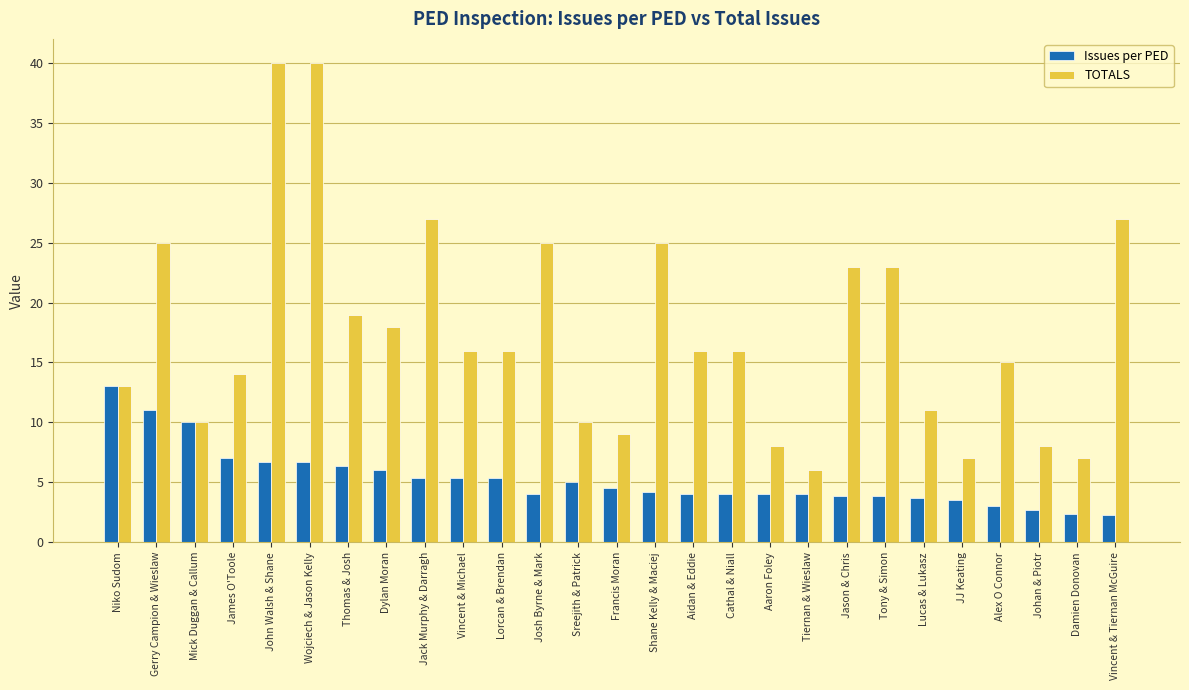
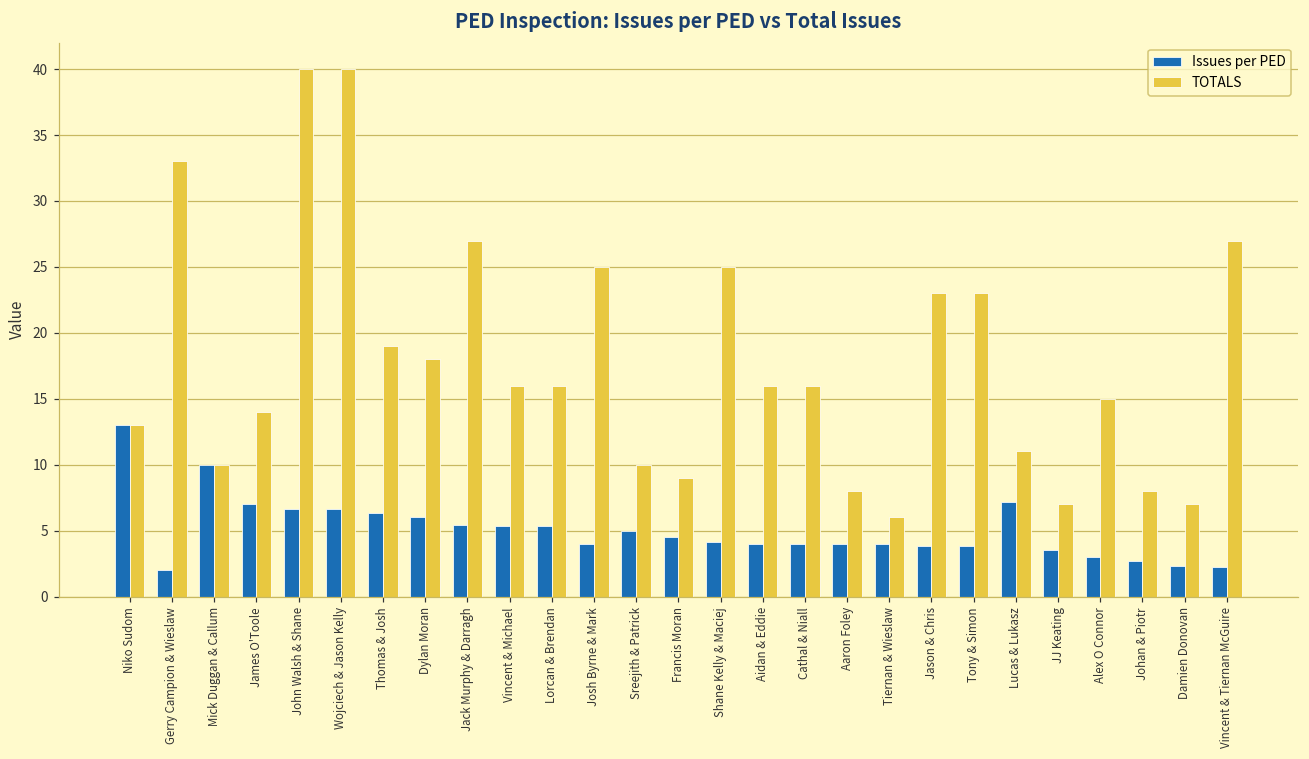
Issues per PED, Gerry Campion & Wieslaw: 11 -> 2
TOTALS, Gerry Campion & Wieslaw: 25 -> 33
Issues per PED, Lucas & Lukasz: 3.7 -> 7.2
